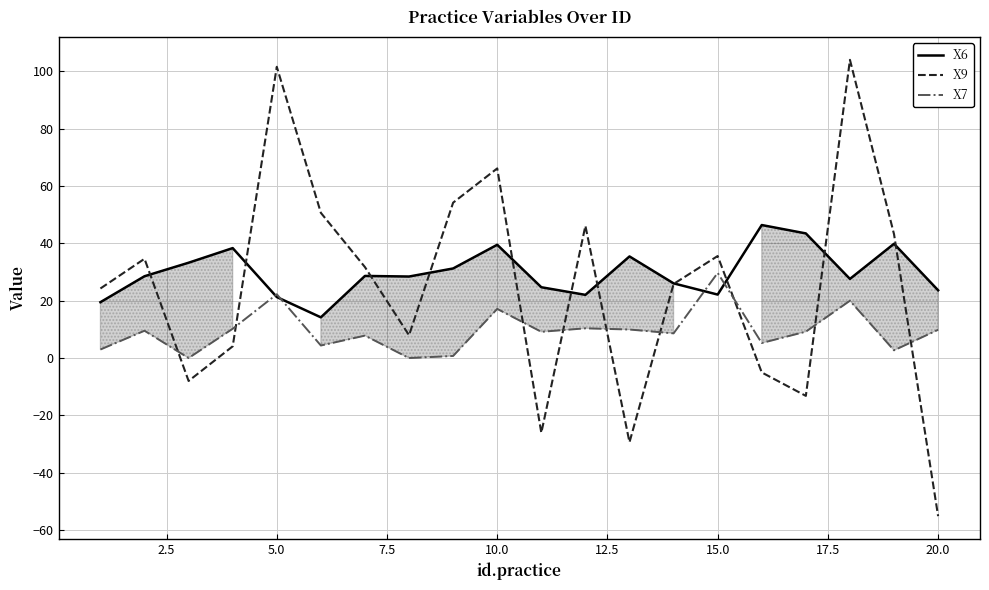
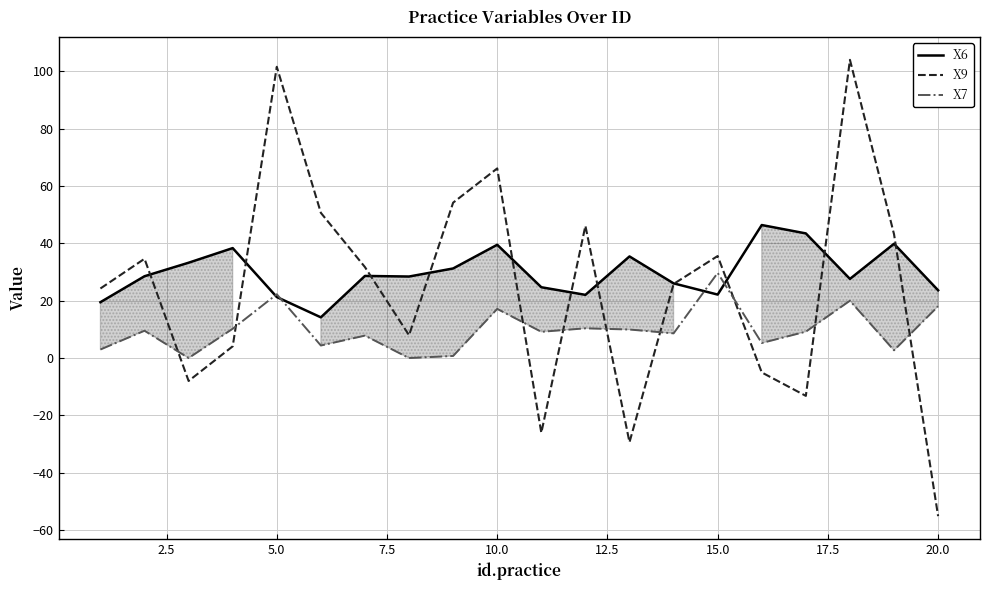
X7, 20.0: 10 -> 18
